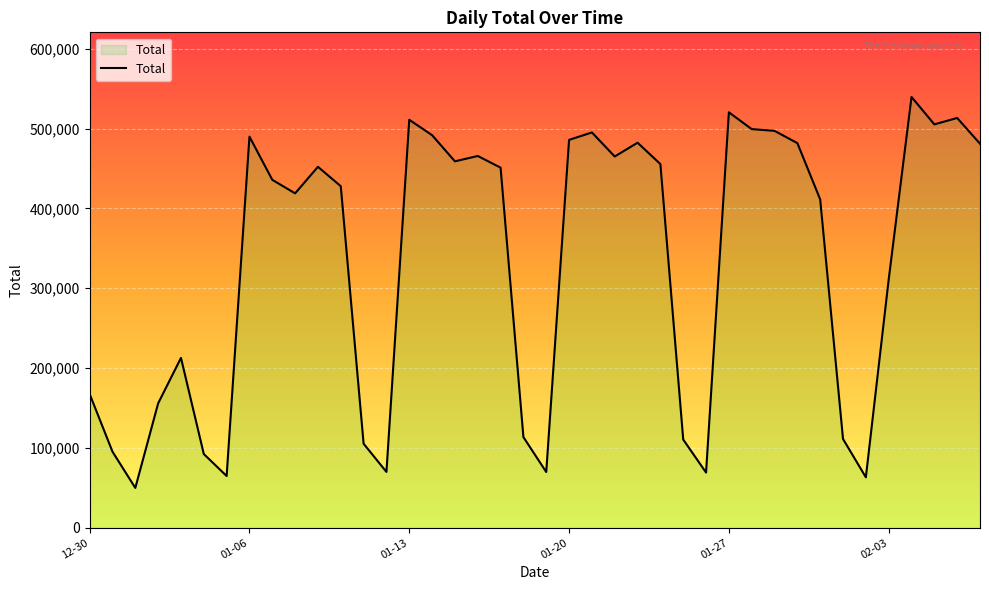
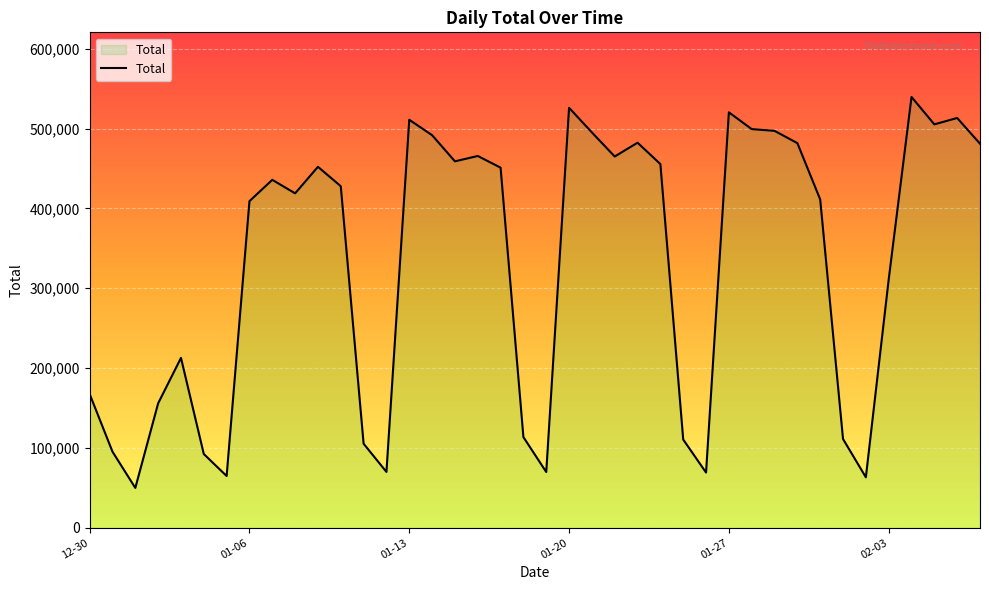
01-06: 490,000 -> 410,000
01-20: 490,000 -> 530,000
